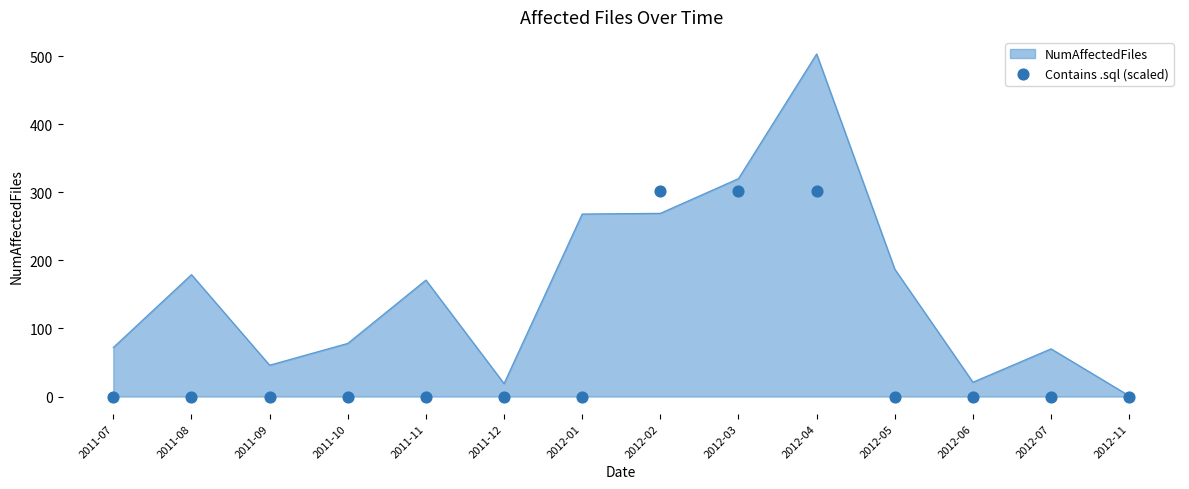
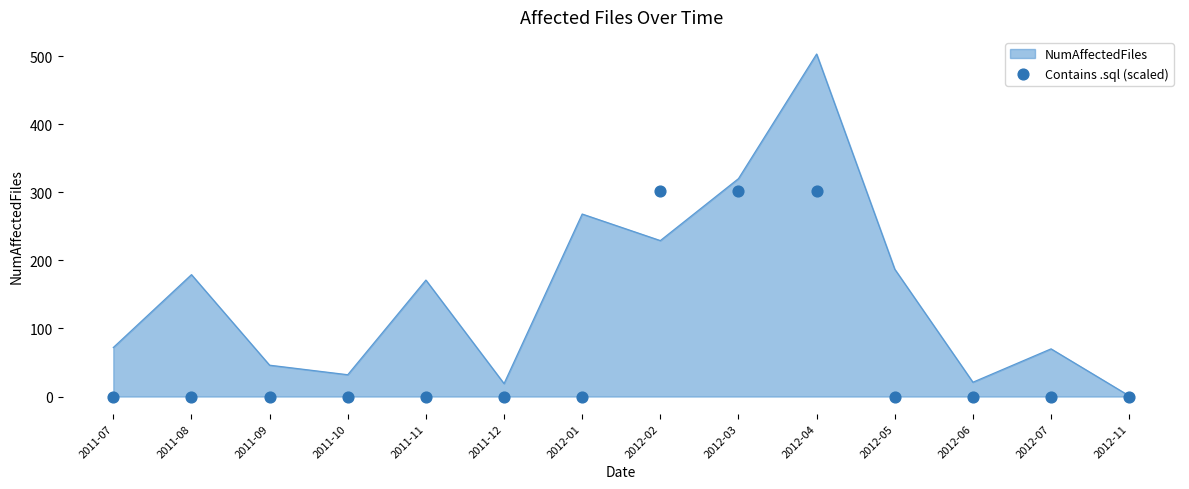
NumAffectedFiles, 2011-10: 80 -> 30
NumAffectedFiles, 2012-02: 270 -> 230
